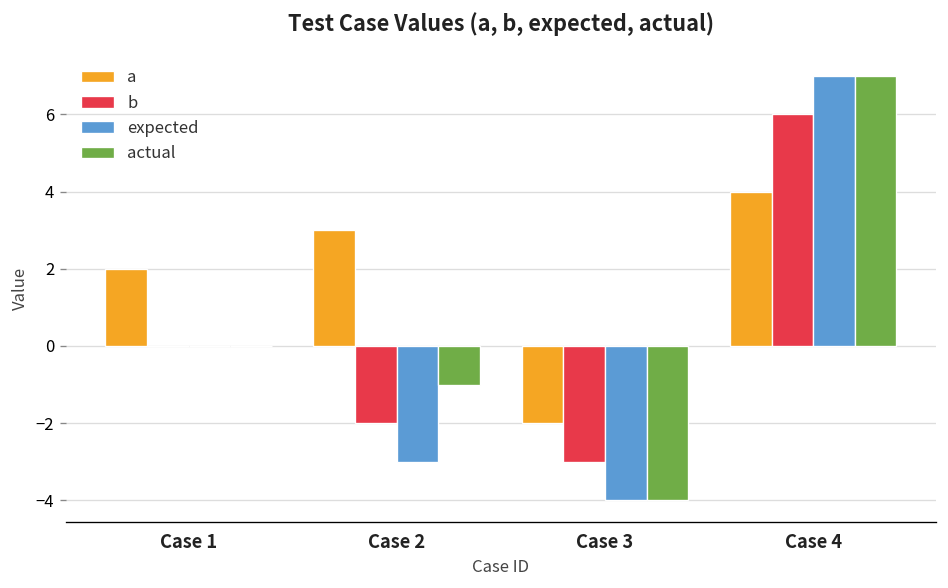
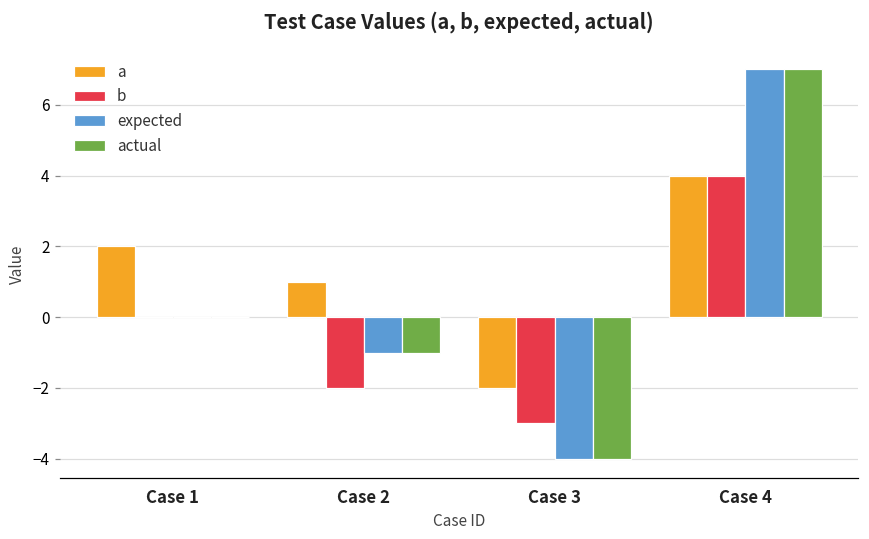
a, Case 2: 3 -> 1
expected, Case 2: -3 -> -1
b, Case 4: 6 -> 4
